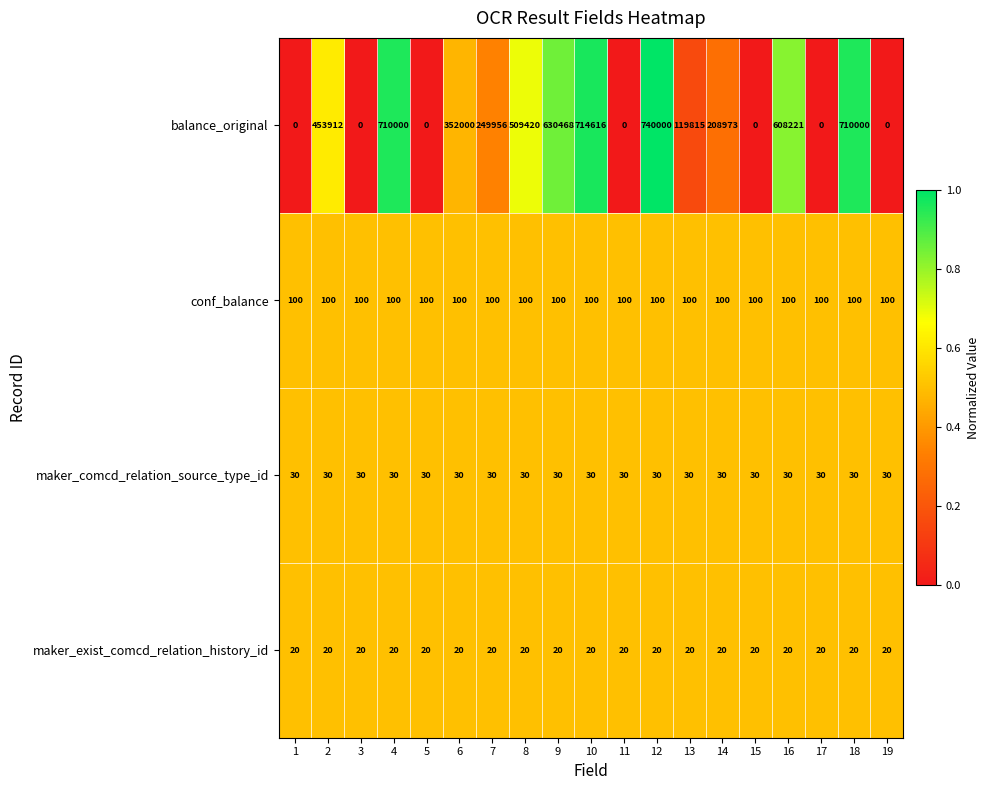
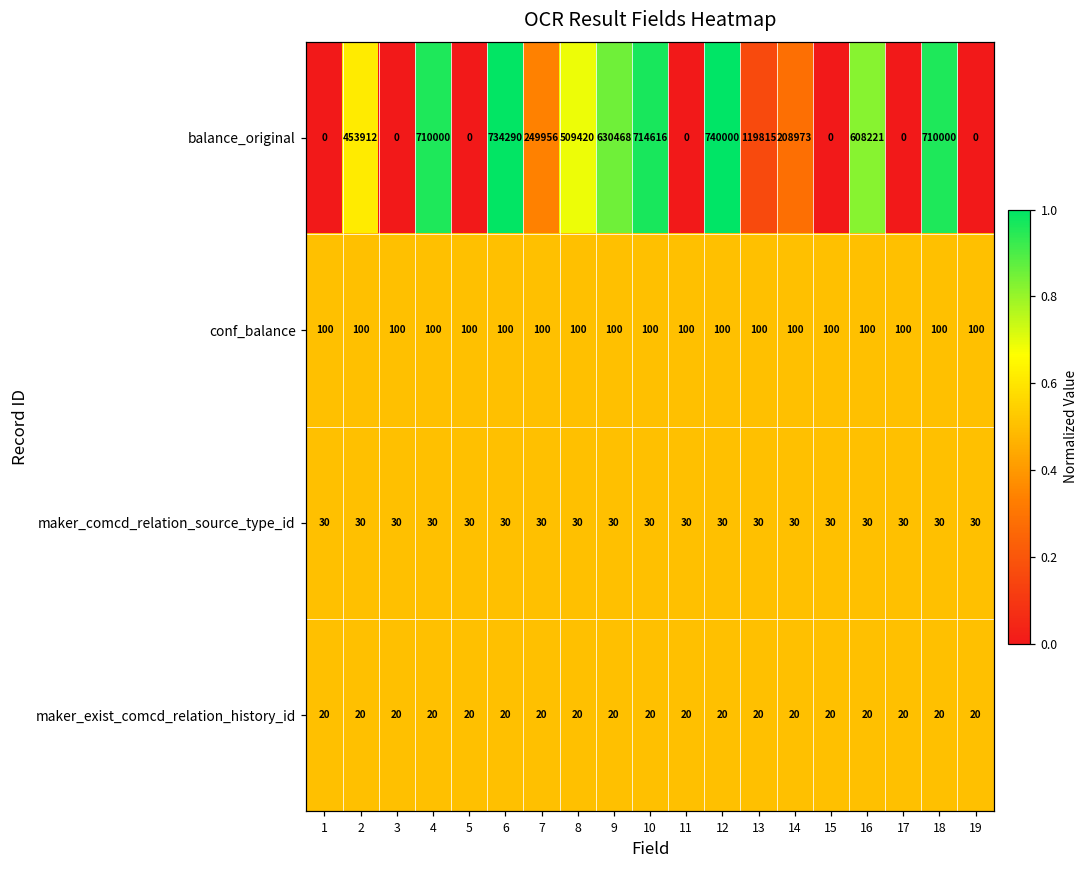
balance_original, 6: 352000 -> 734290
